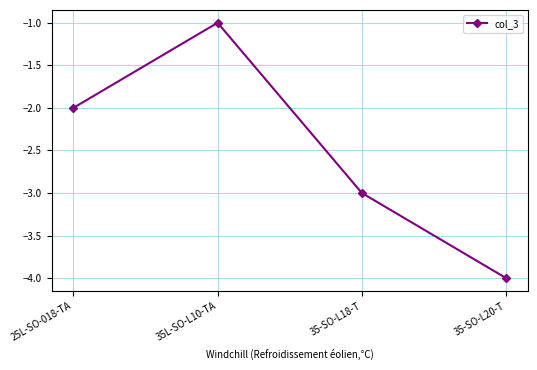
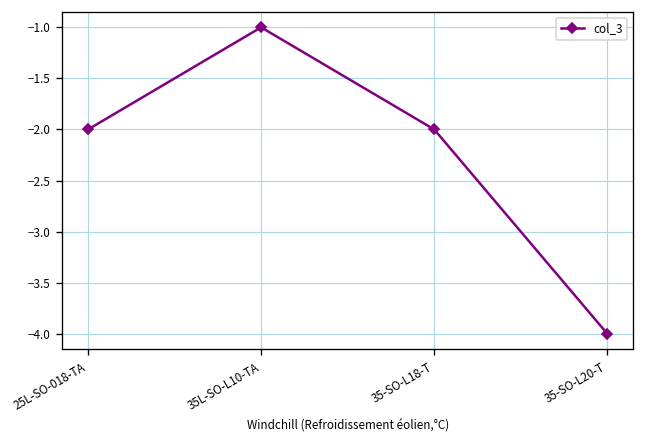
35-SO-L18-T: -3 -> -2
